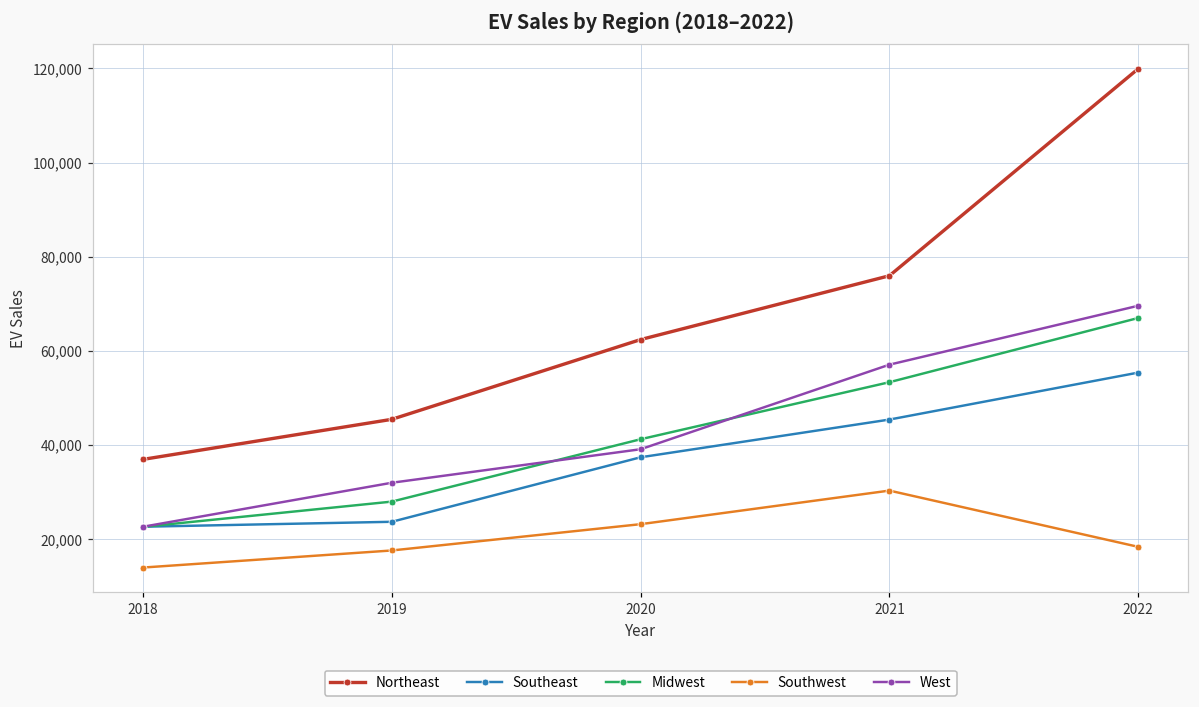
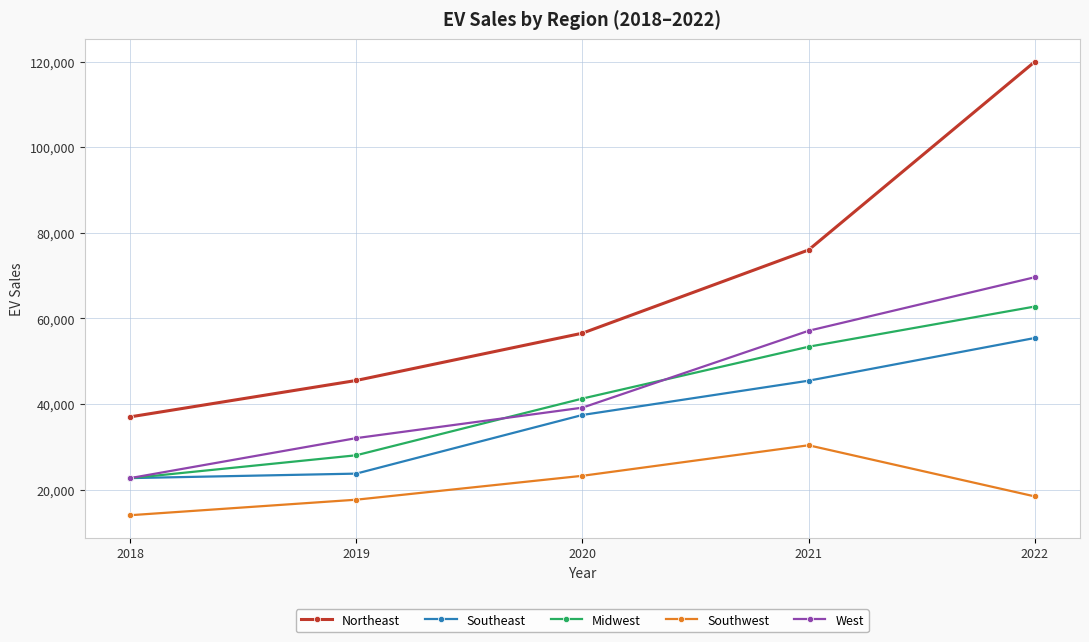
Northeast, 2020: 62,000 -> 57,000
Midwest, 2022: 67,000 -> 63,000
